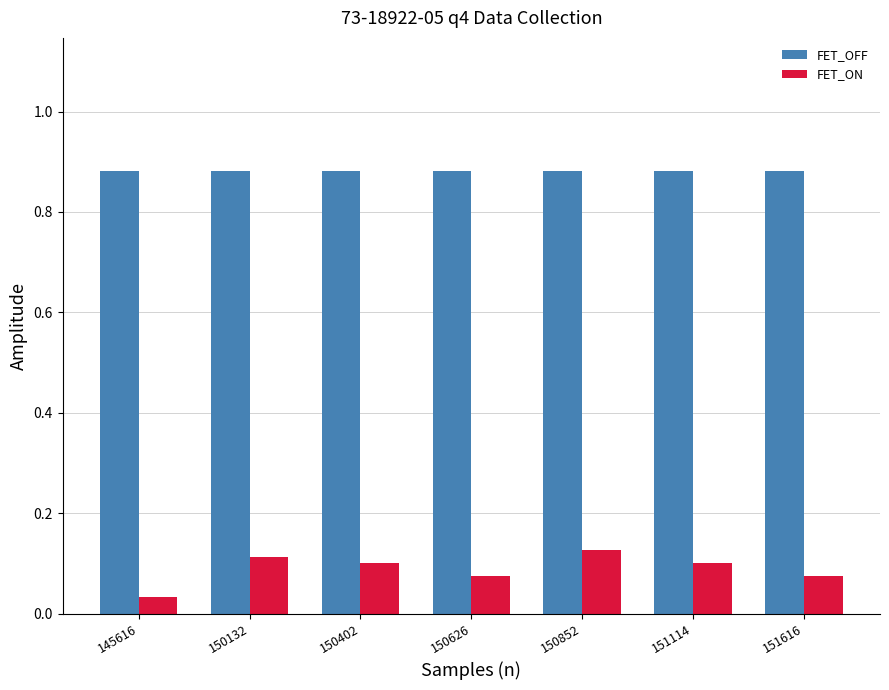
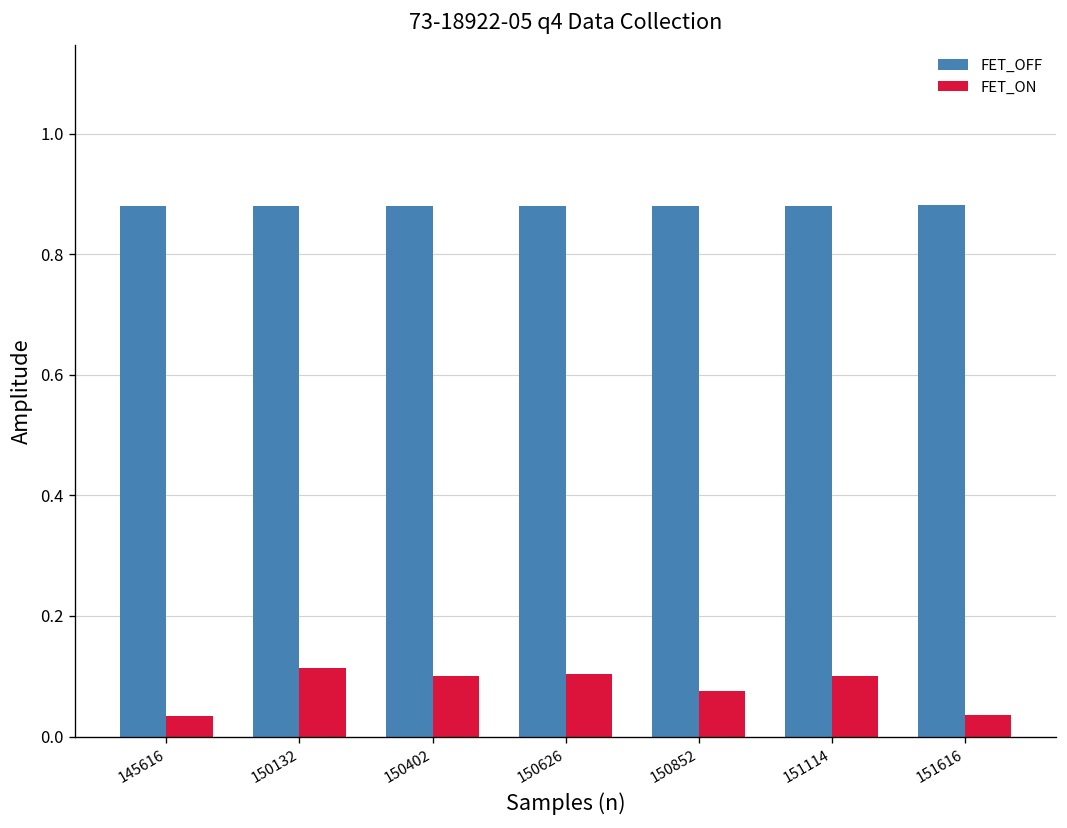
FET_ON, 150626: 0.08 -> 0.10
FET_ON, 150852: 0.13 -> 0.08
FET_ON, 151616: 0.08 -> 0.04
